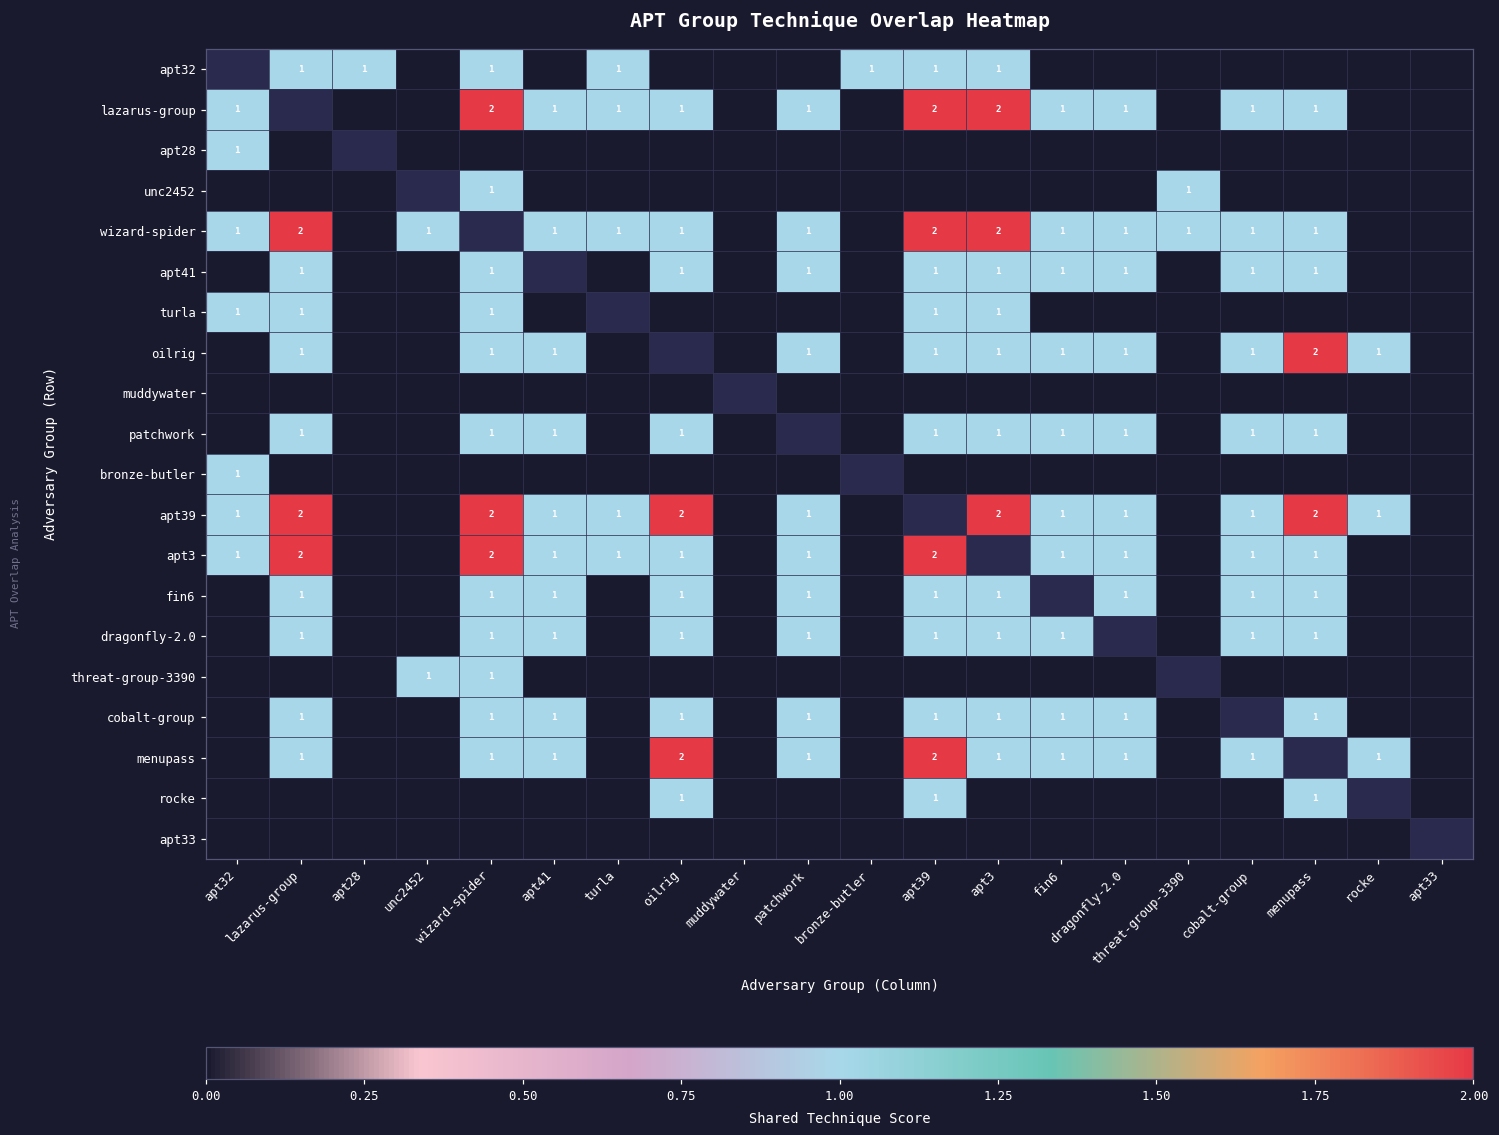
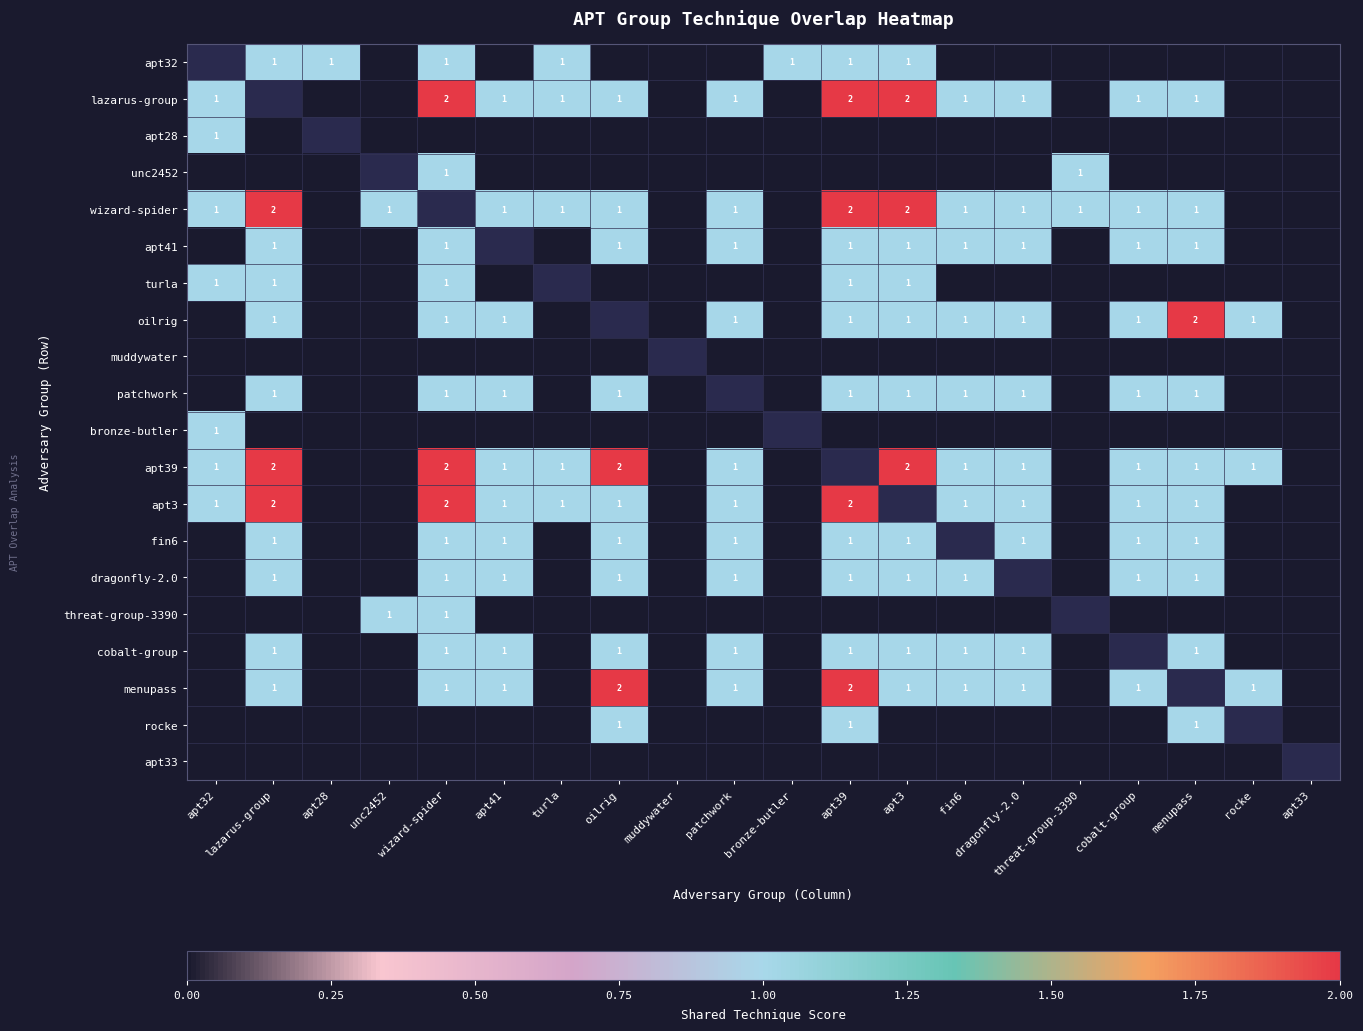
apt39, menupass: 2 -> 1
